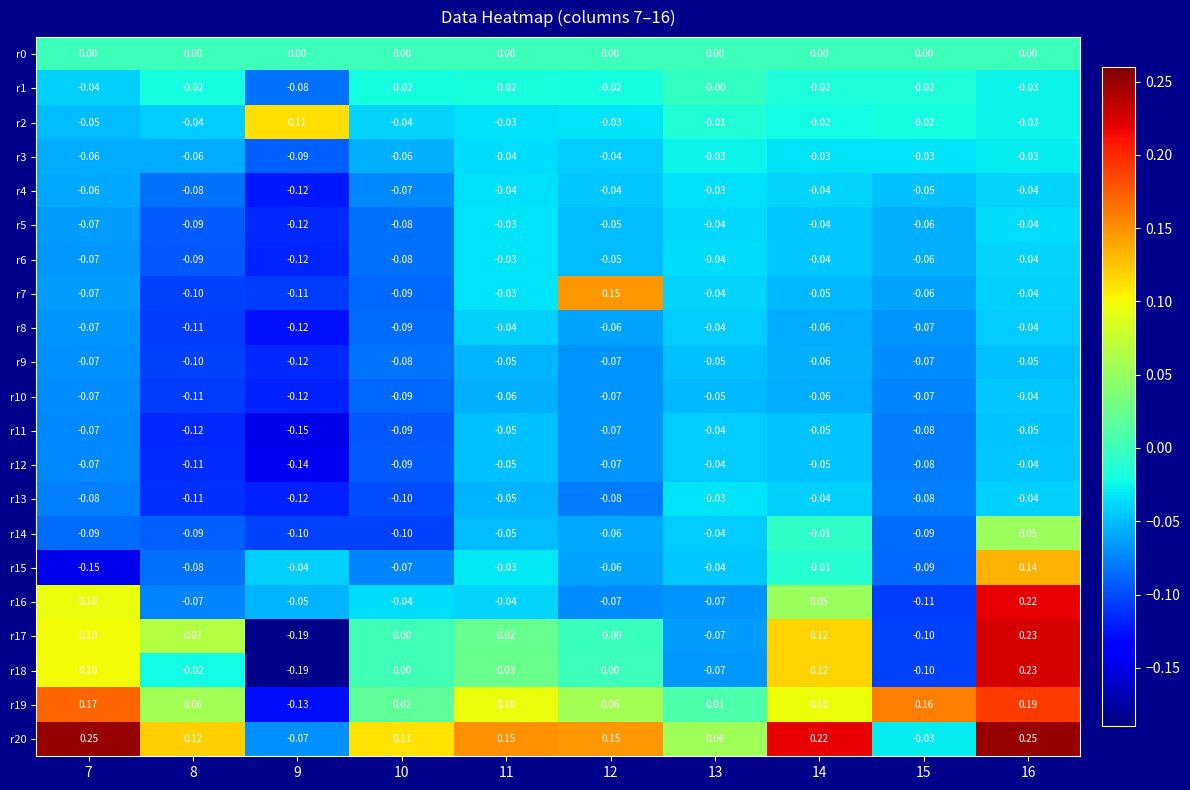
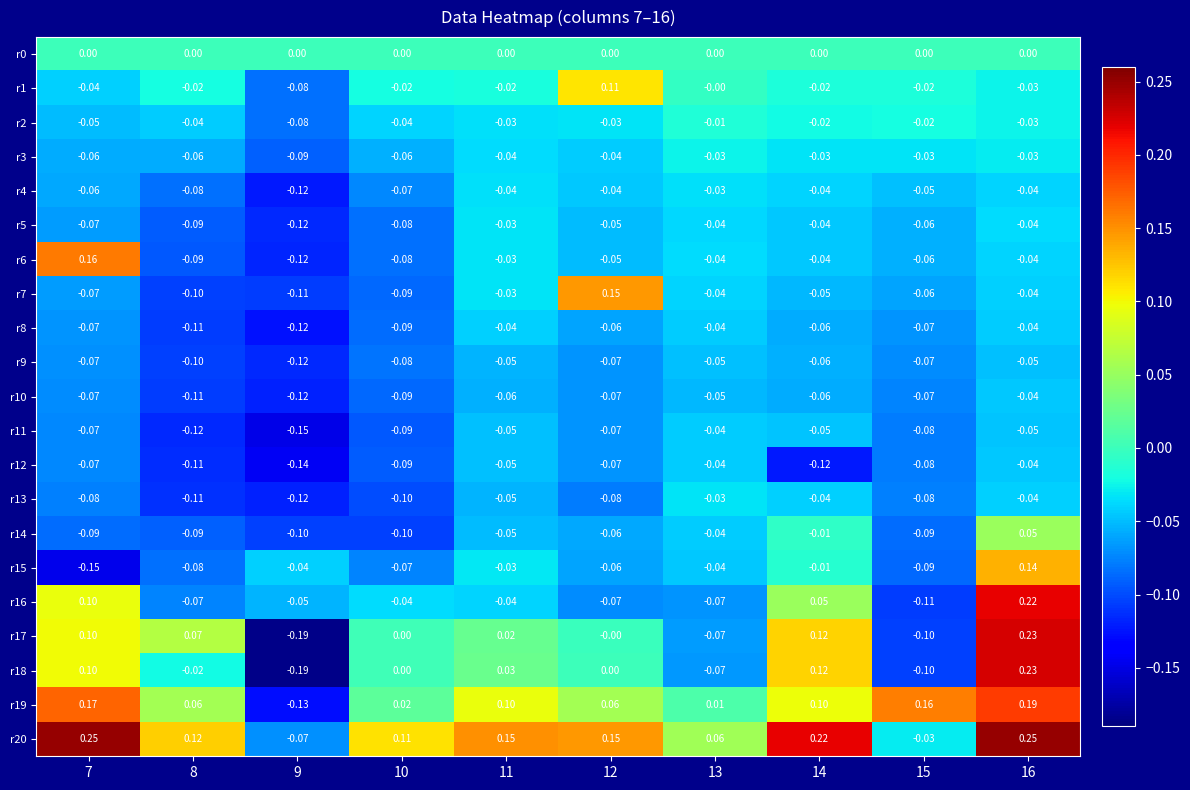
r1, 12: -0.02 -> 0.11
r2, 9: 0.11 -> -0.08
r6, 7: -0.07 -> 0.16
r12, 14: -0.05 -> -0.12
